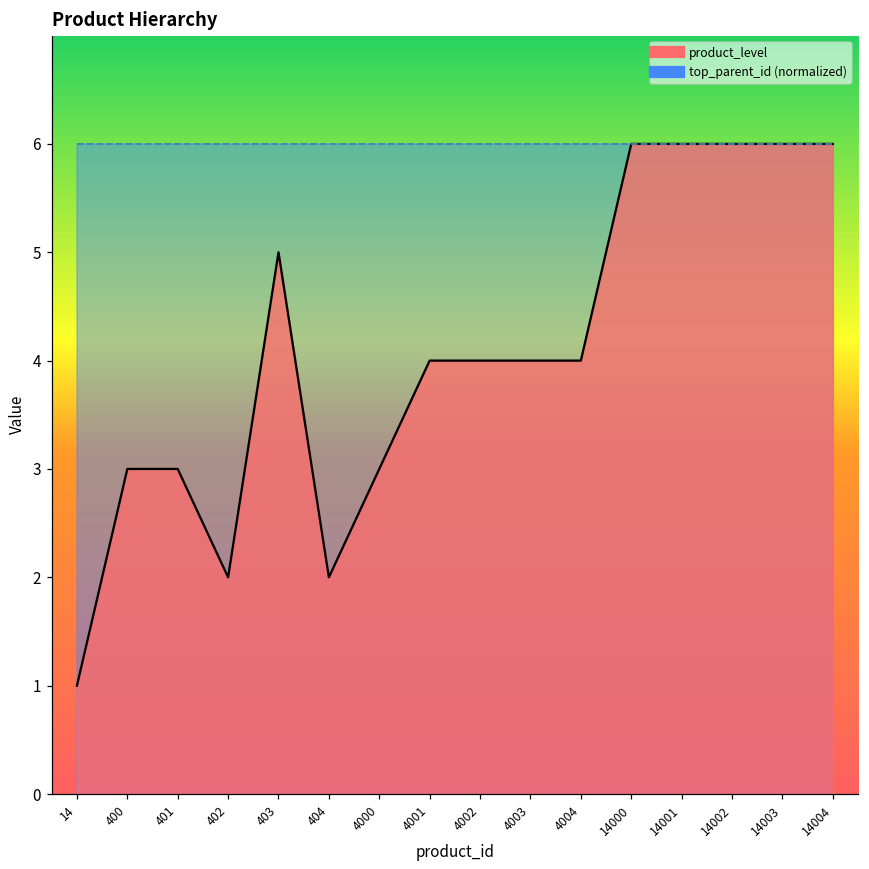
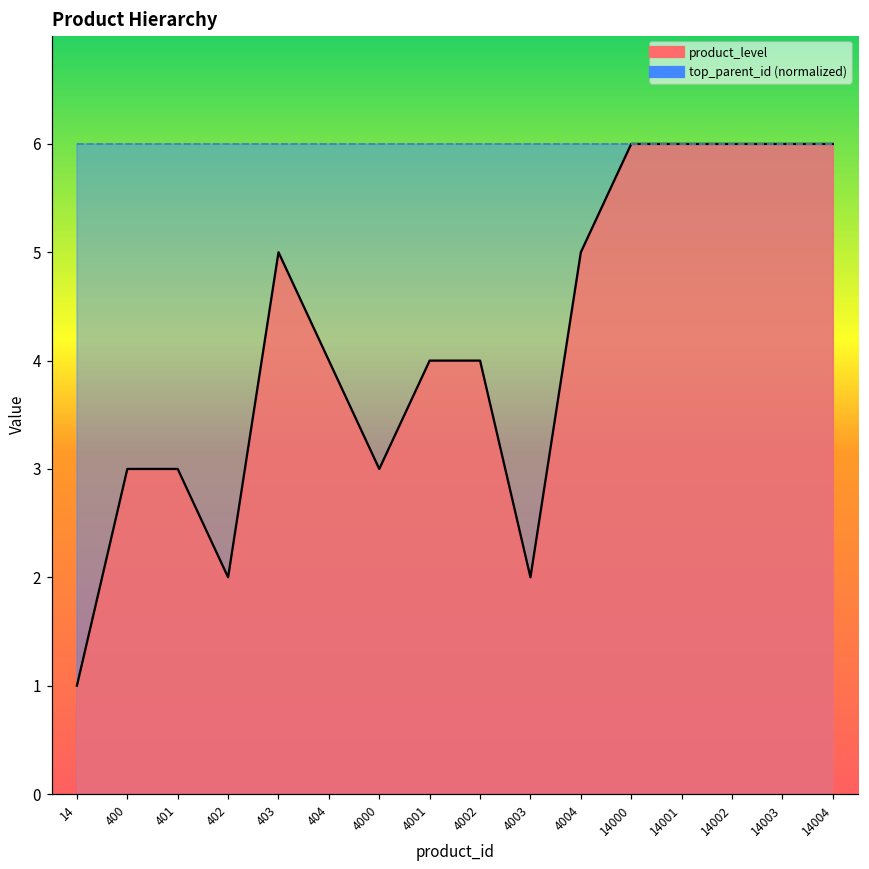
product_level, 404: 2 -> 4
product_level, 4003: 4 -> 2
product_level, 4004: 4 -> 5
